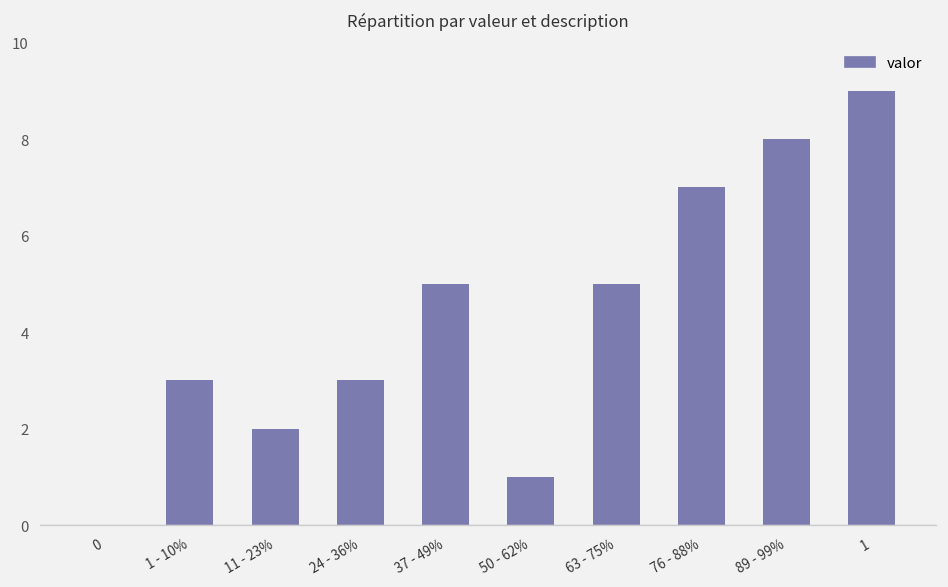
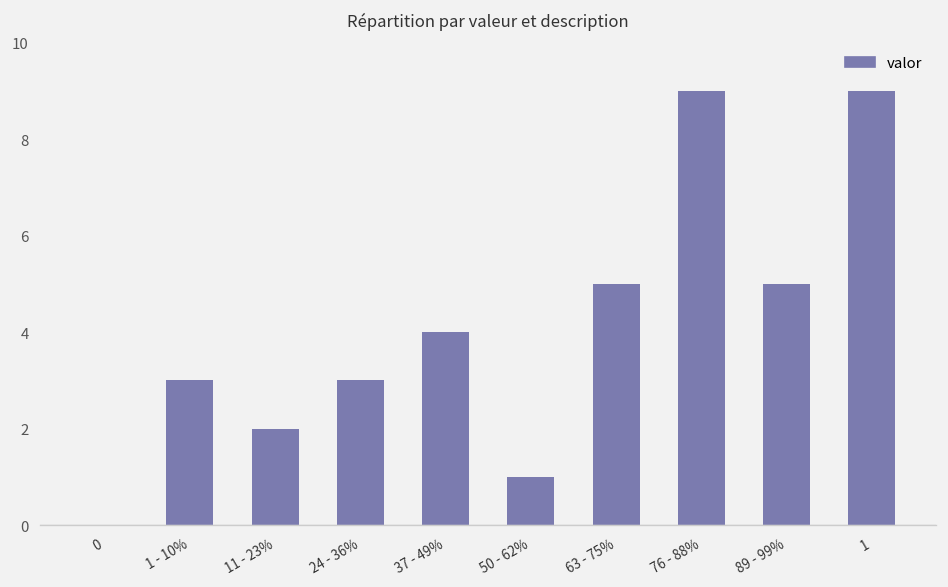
37 - 49%: 5 -> 4
76 - 88%: 7 -> 9
89 - 99%: 8 -> 5
